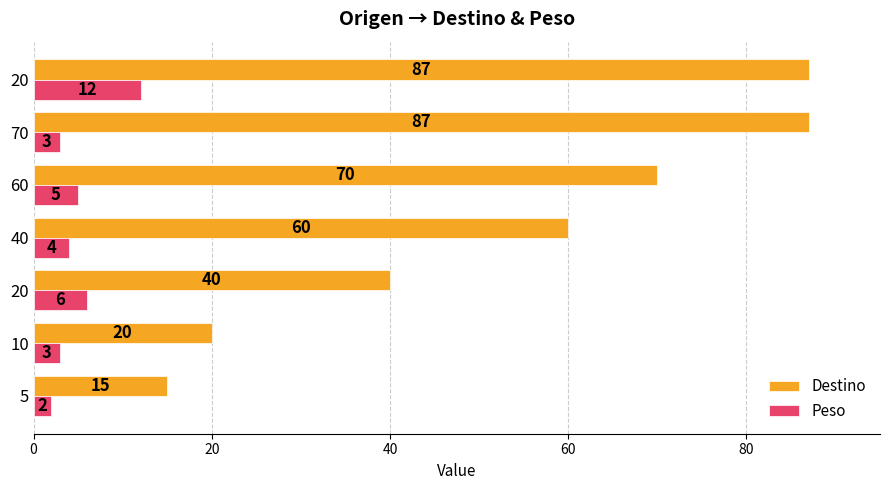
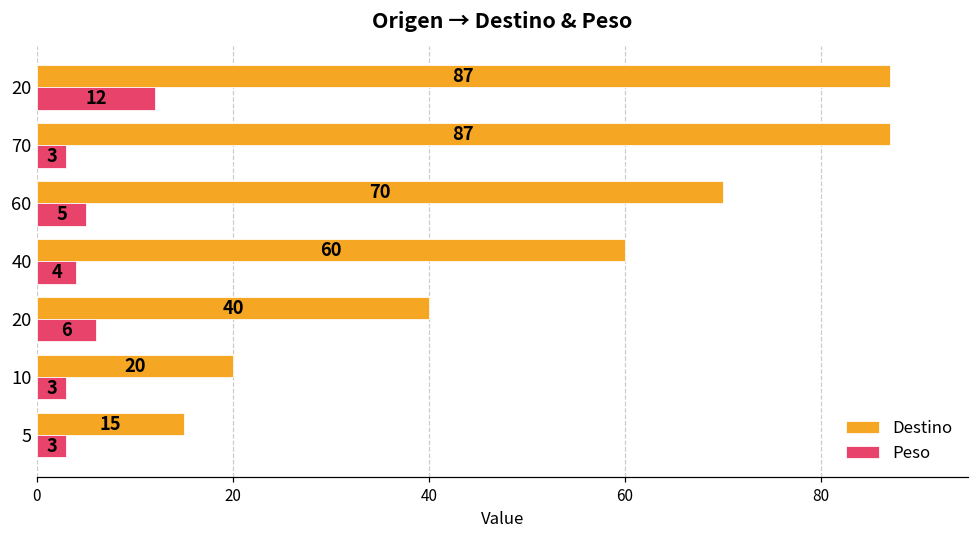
Peso, 5: 2 -> 3
